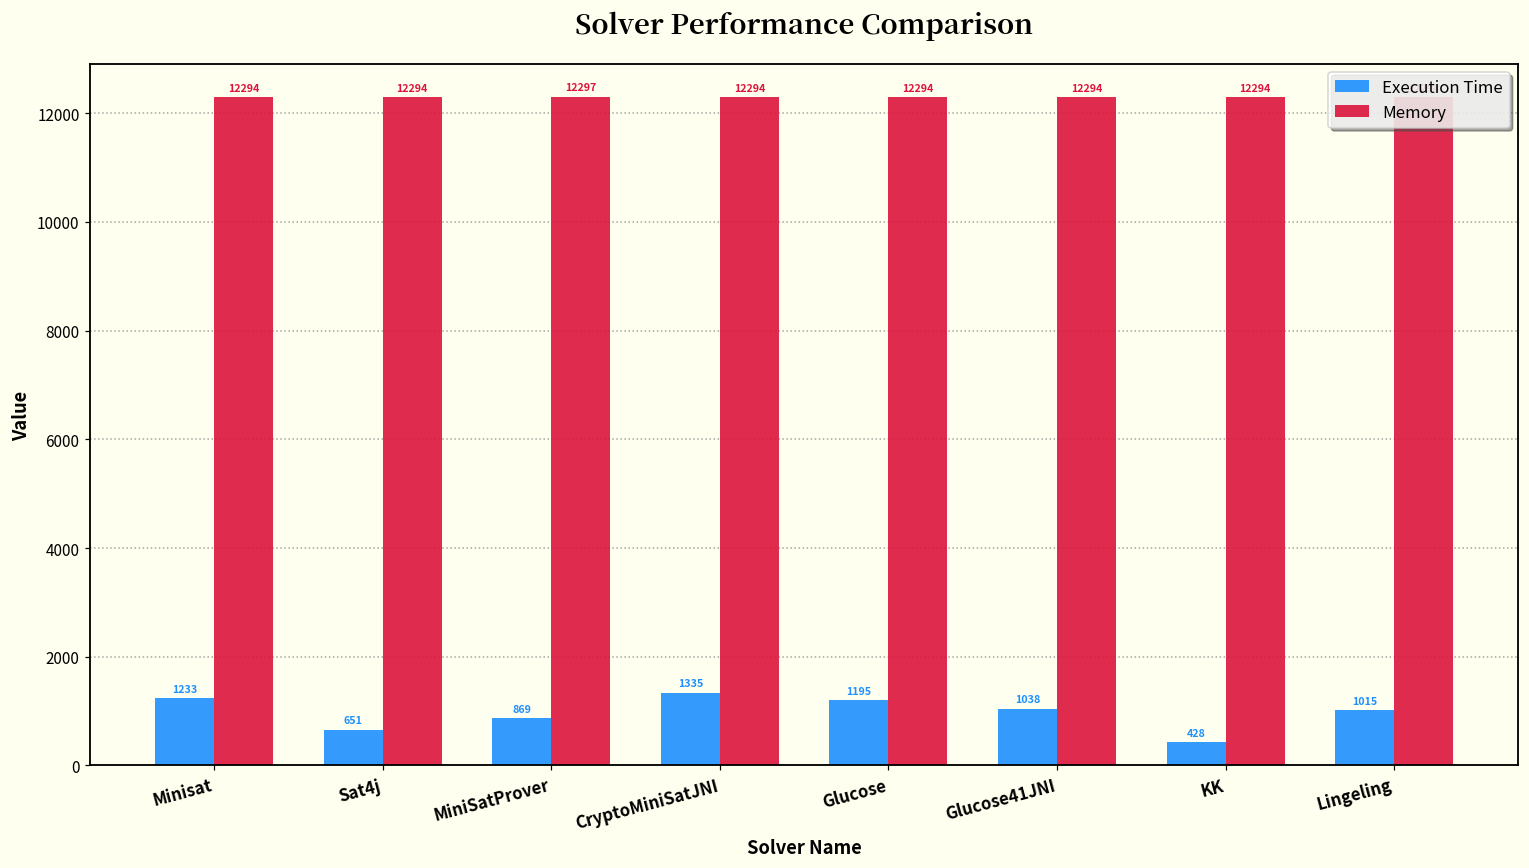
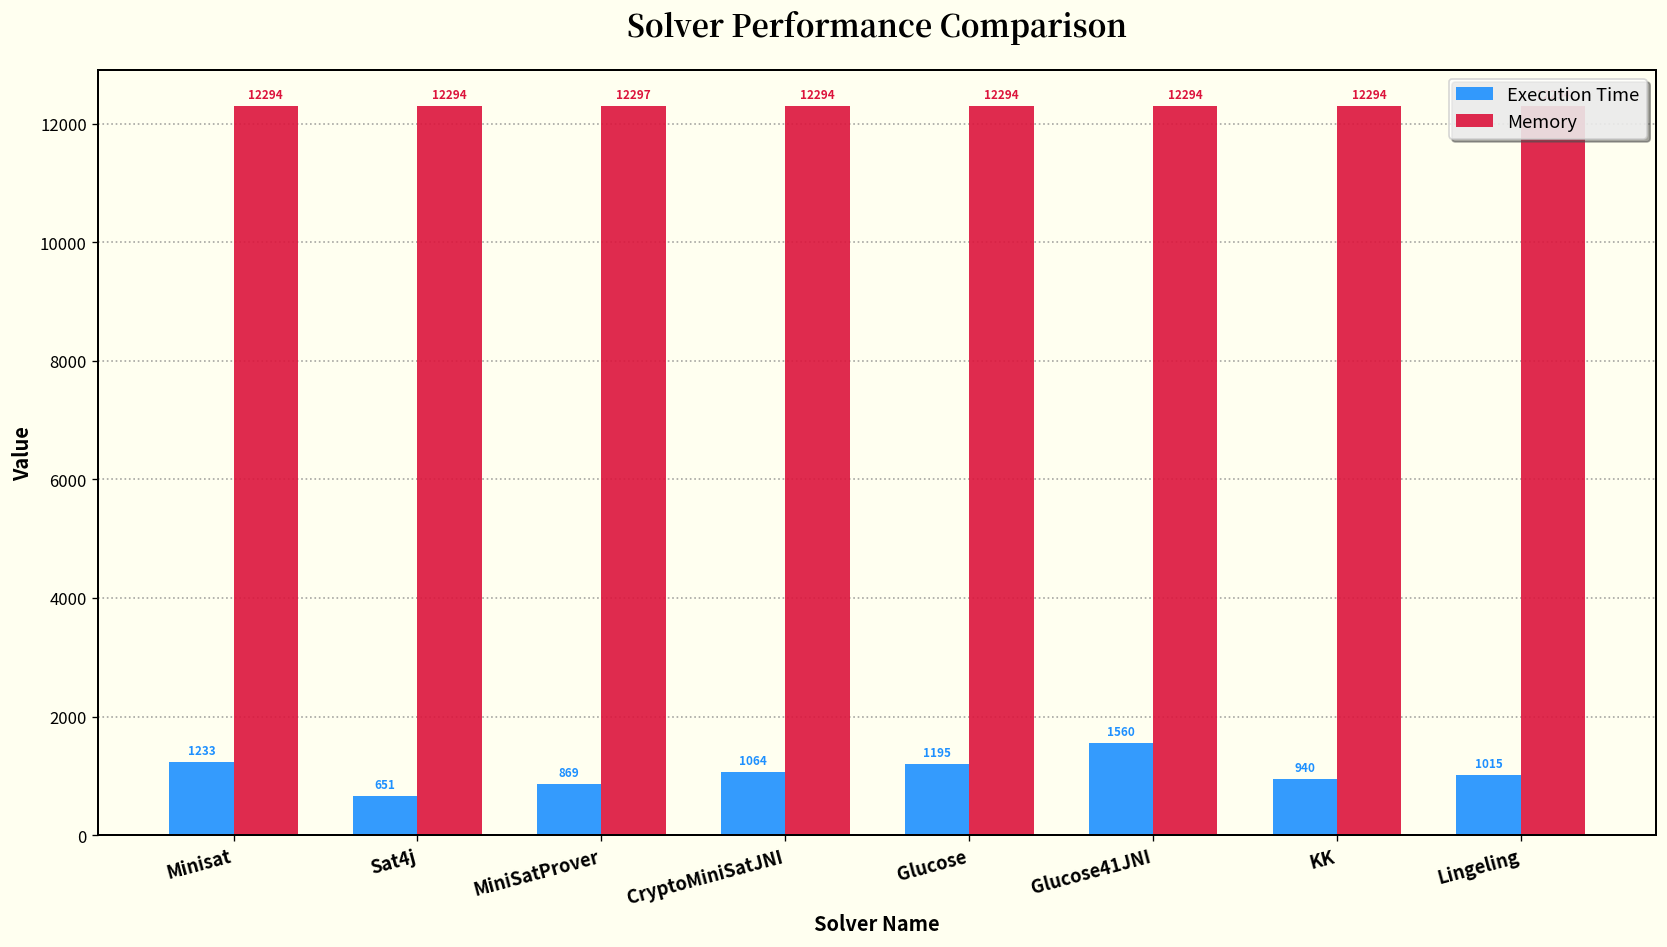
Execution Time, CryptoMiniSatJNI: 1335 -> 1064
Execution Time, Glucose41JNI: 1038 -> 1560
Execution Time, KK: 428 -> 940
